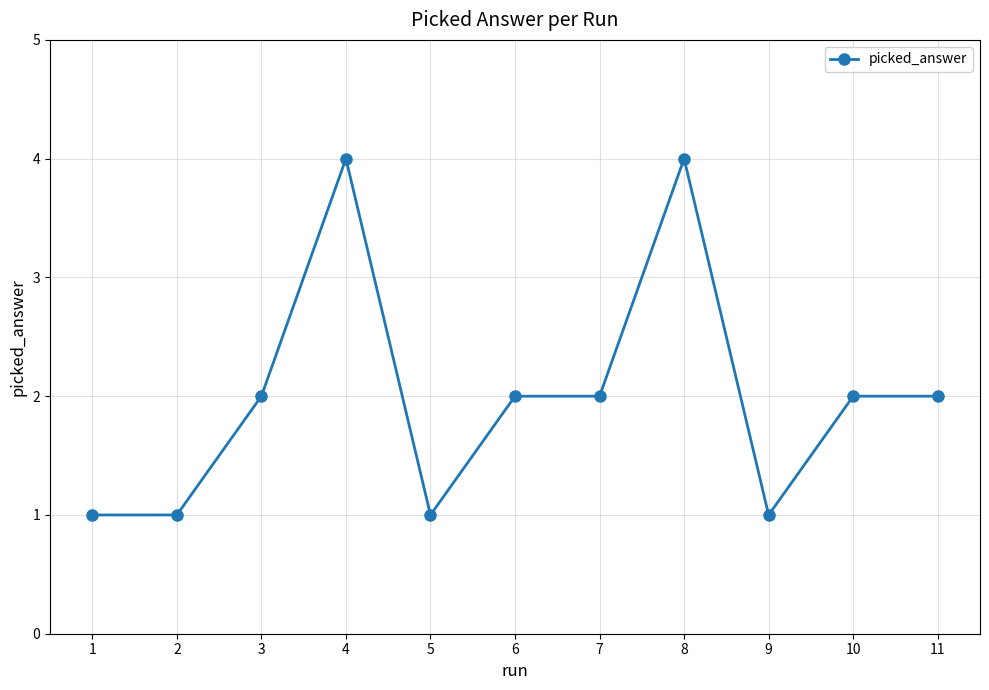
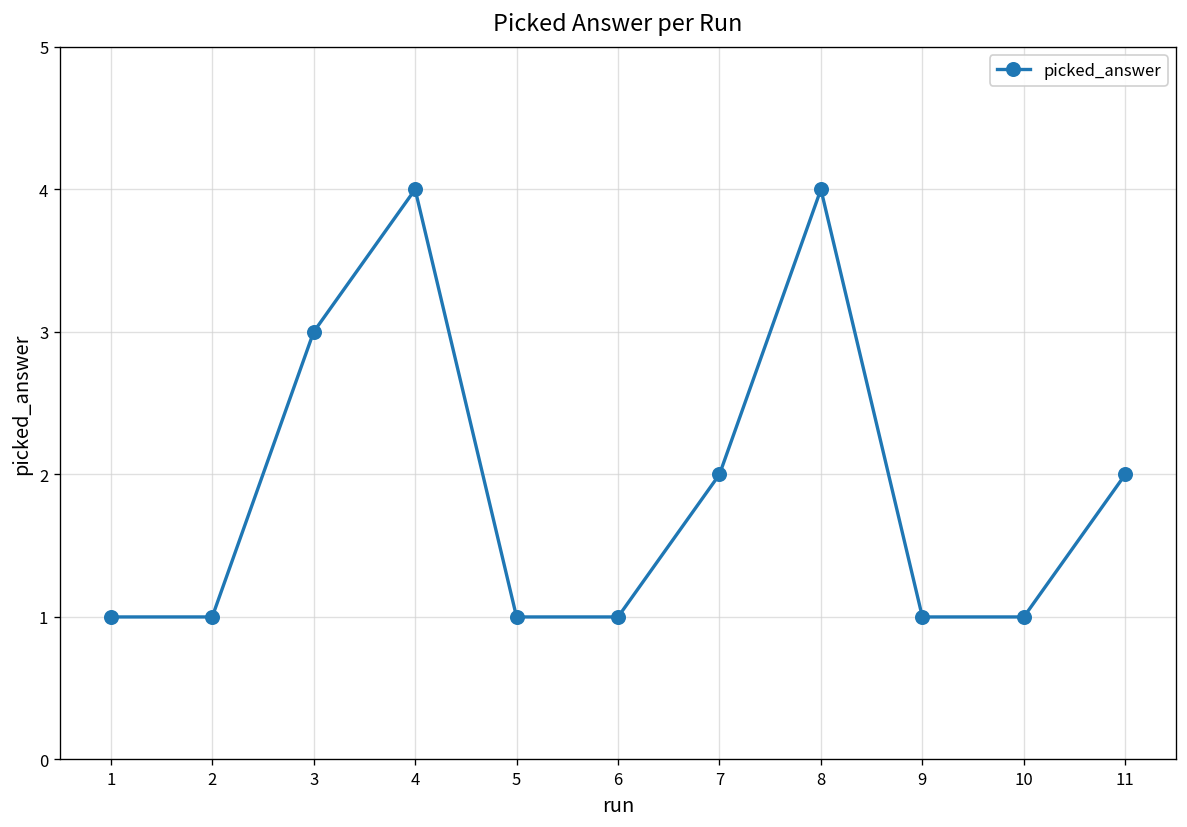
3: 2 -> 3
6: 2 -> 1
10: 2 -> 1
